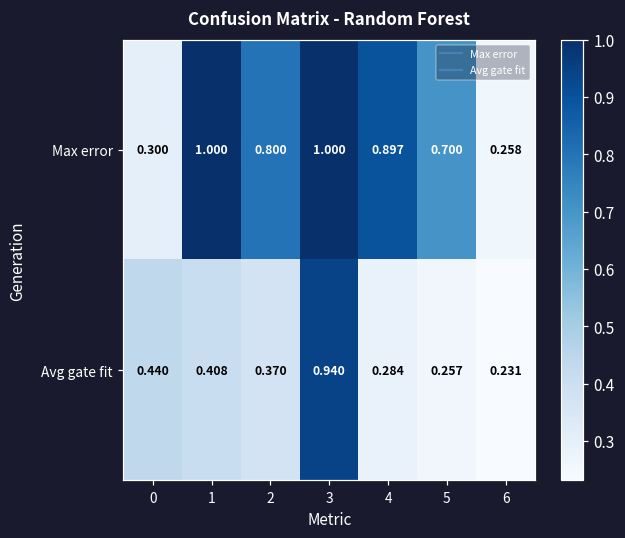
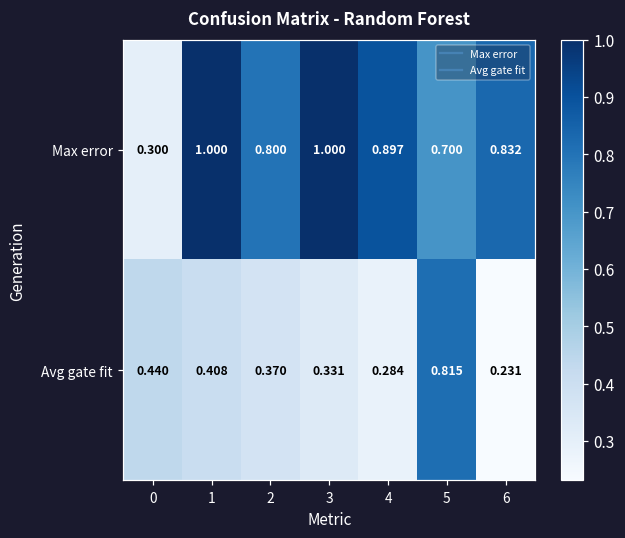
Max error, 6: 0.258 -> 0.832
Avg gate fit, 3: 0.940 -> 0.331
Avg gate fit, 5: 0.257 -> 0.815
